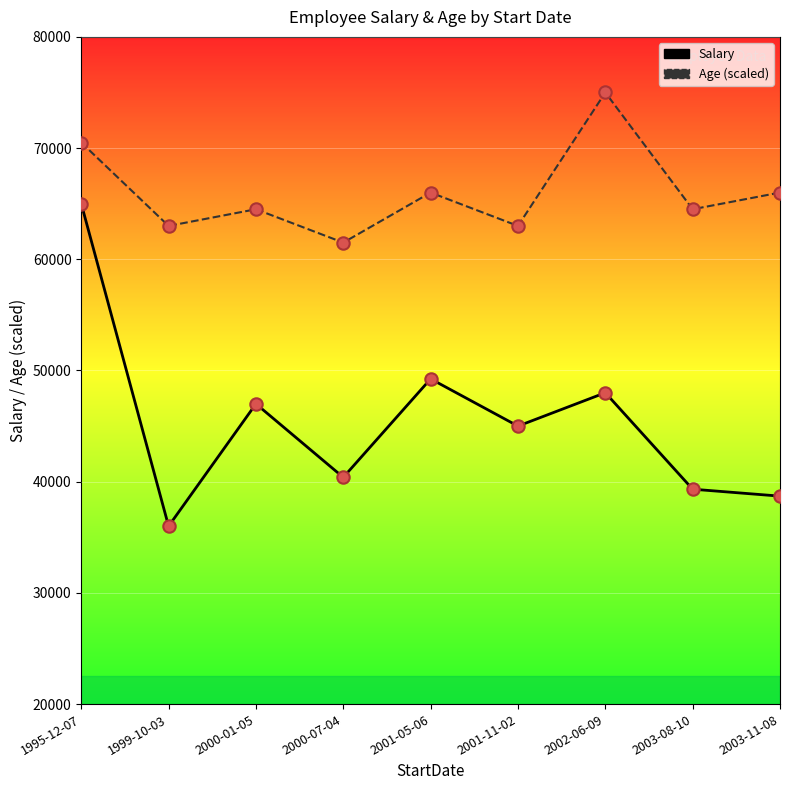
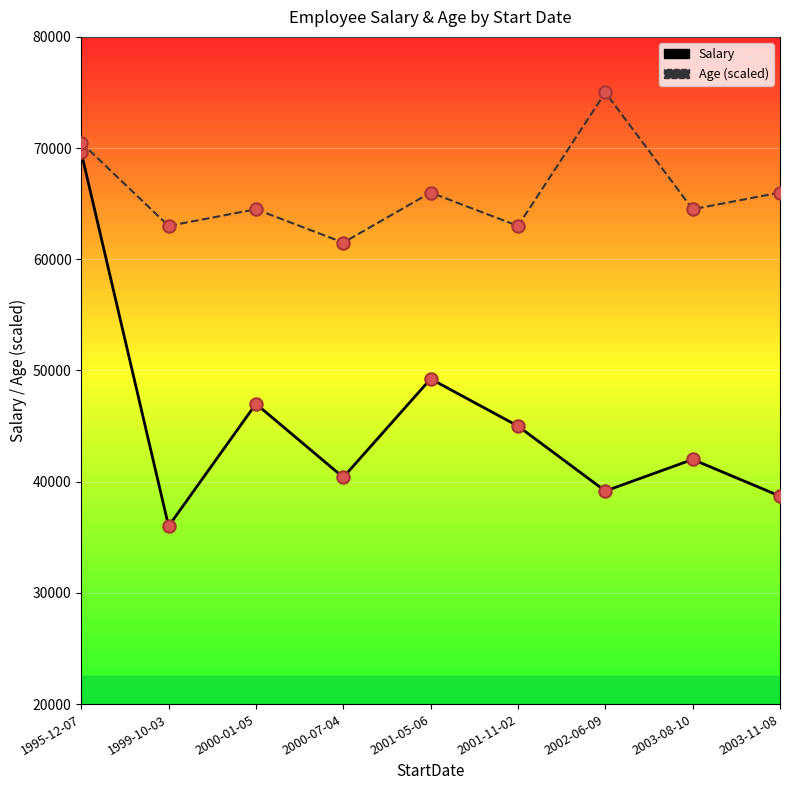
Salary, 1995-12-07: 65000 -> 69600
Salary, 2002-06-09: 48000 -> 39200
Salary, 2003-08-10: 39300 -> 42000
